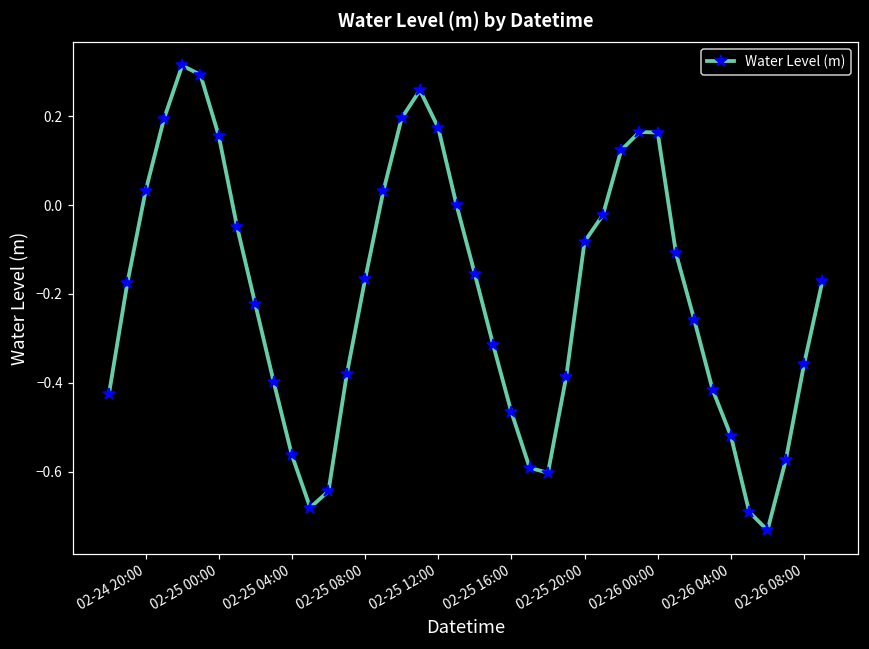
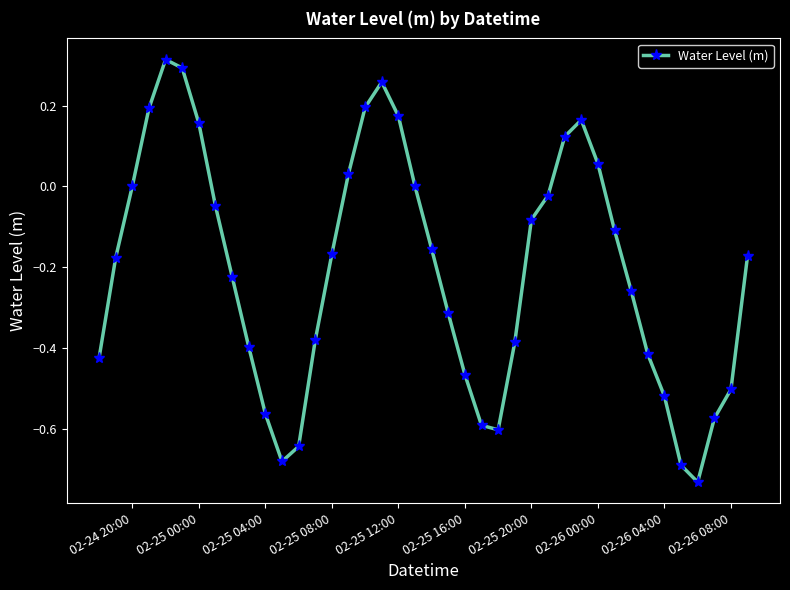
02-24 20:00: 0.03 -> 0.00
02-26 00:00: 0.16 -> 0.06
02-26 08:00: -0.36 -> -0.50
